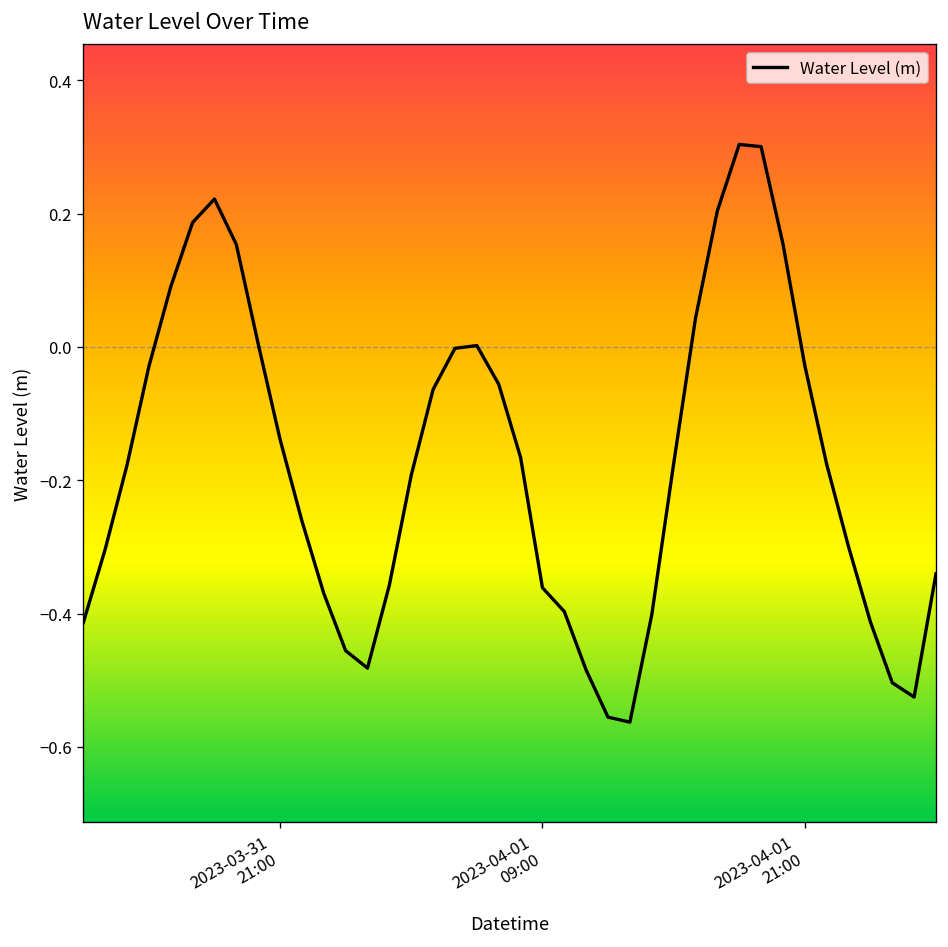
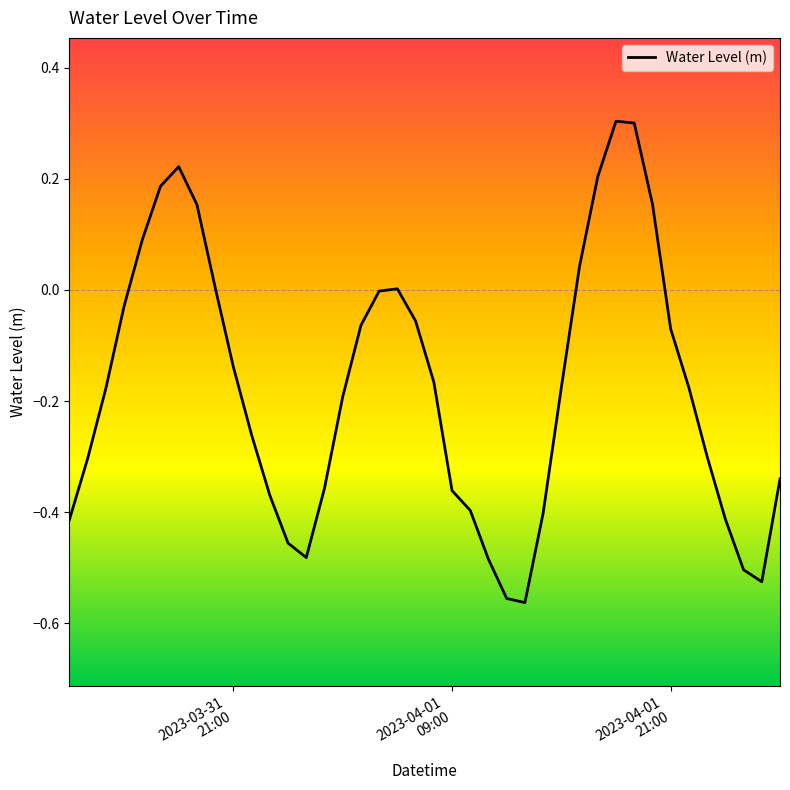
2023-04-01 21:00: -0.03 -> -0.07
